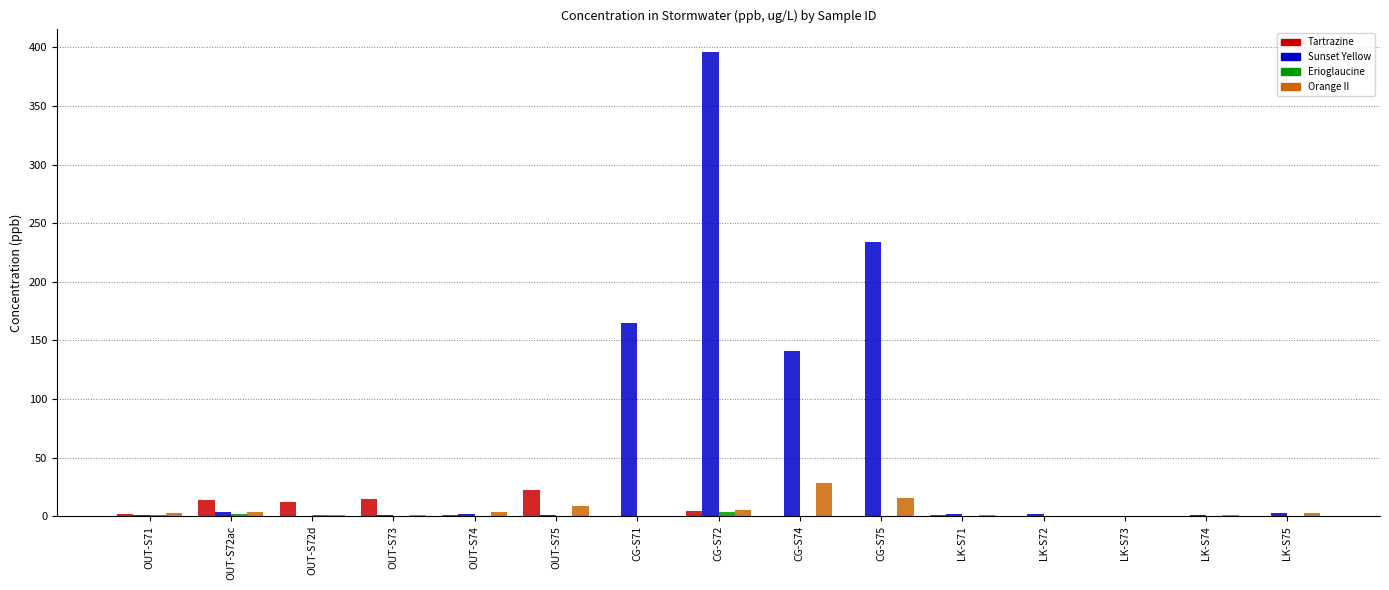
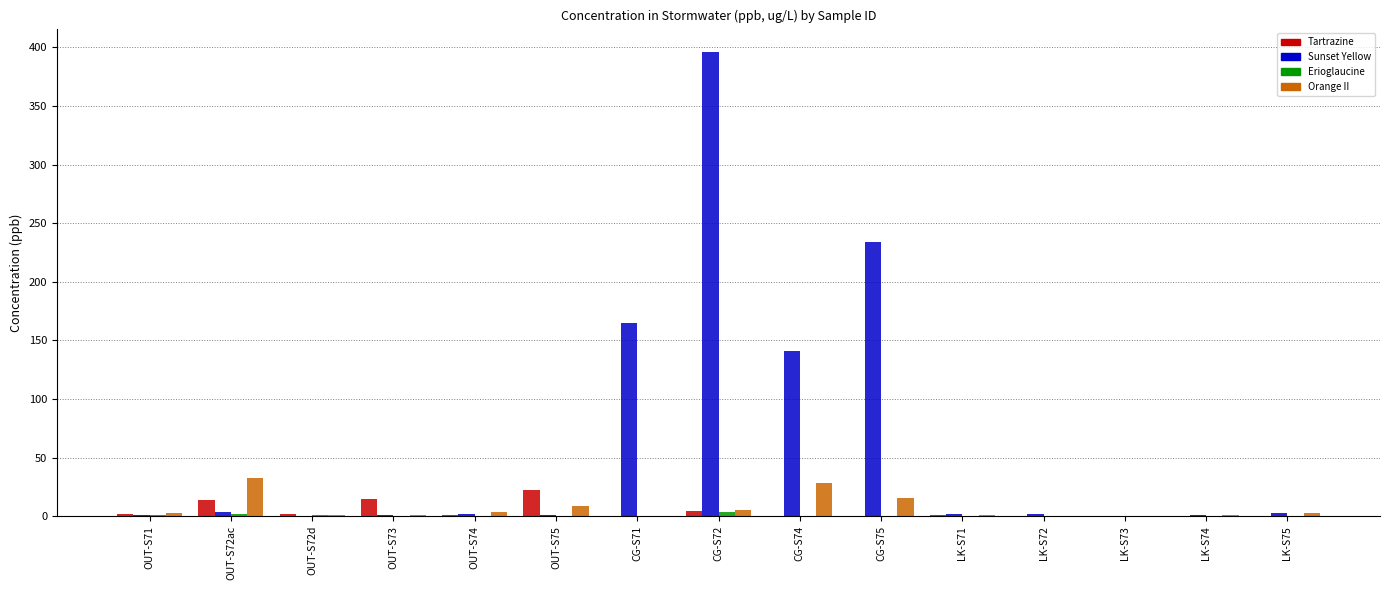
Orange II, OUT-S72ac: 3 -> 32
Tartrazine, OUT-S72d: 12 -> 2
